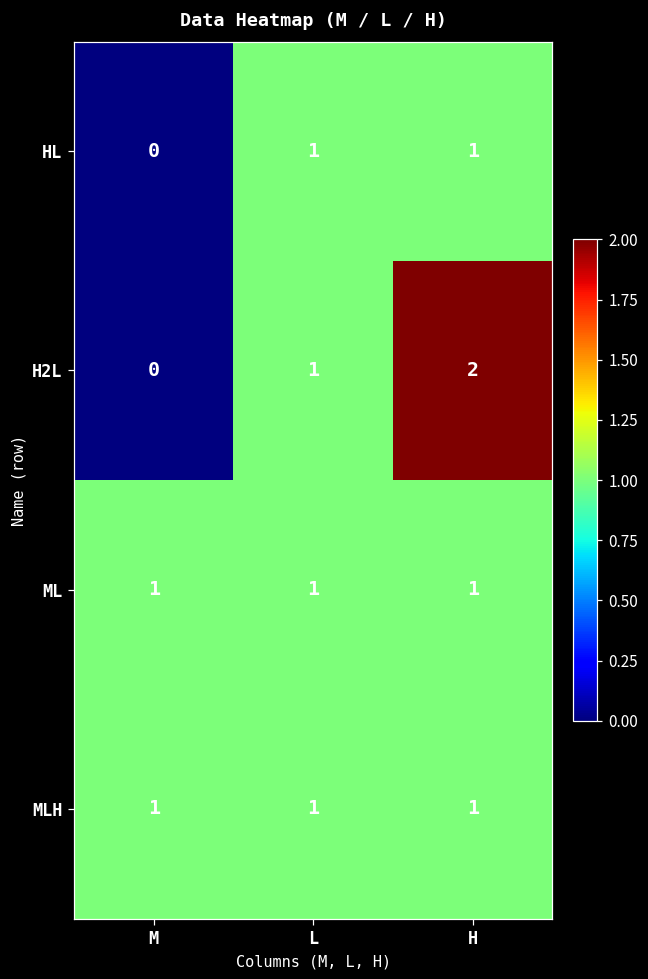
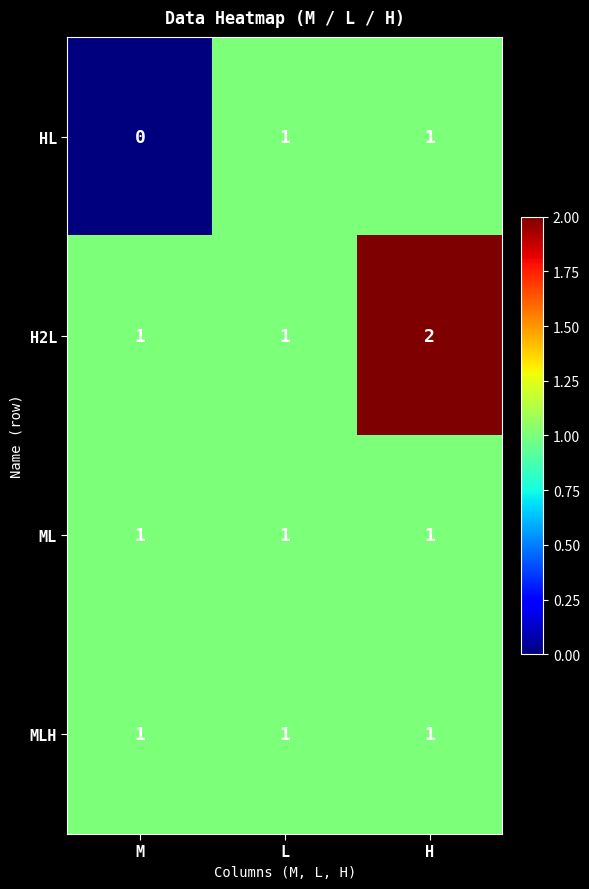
H2L, M: 0 -> 1
